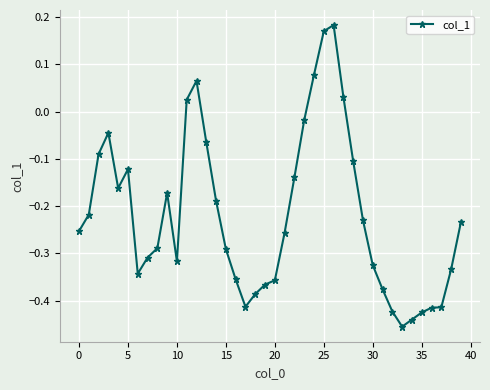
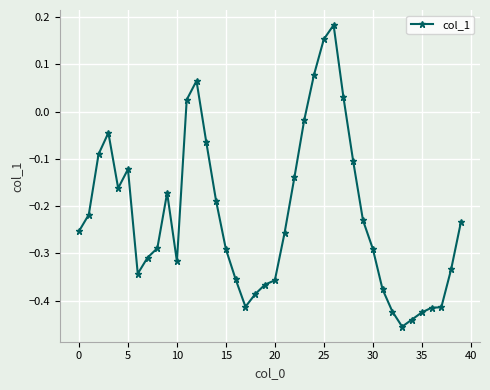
25: 0.17 -> 0.15
30: -0.33 -> -0.29
